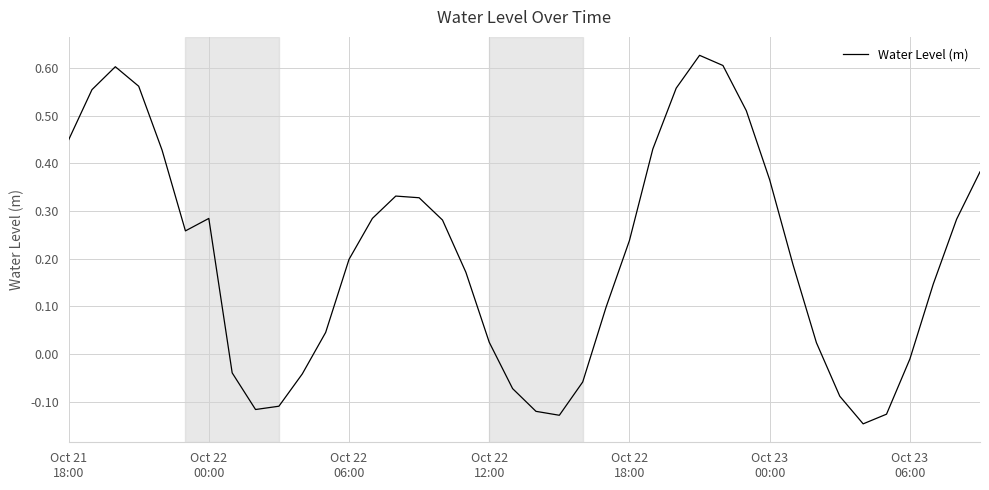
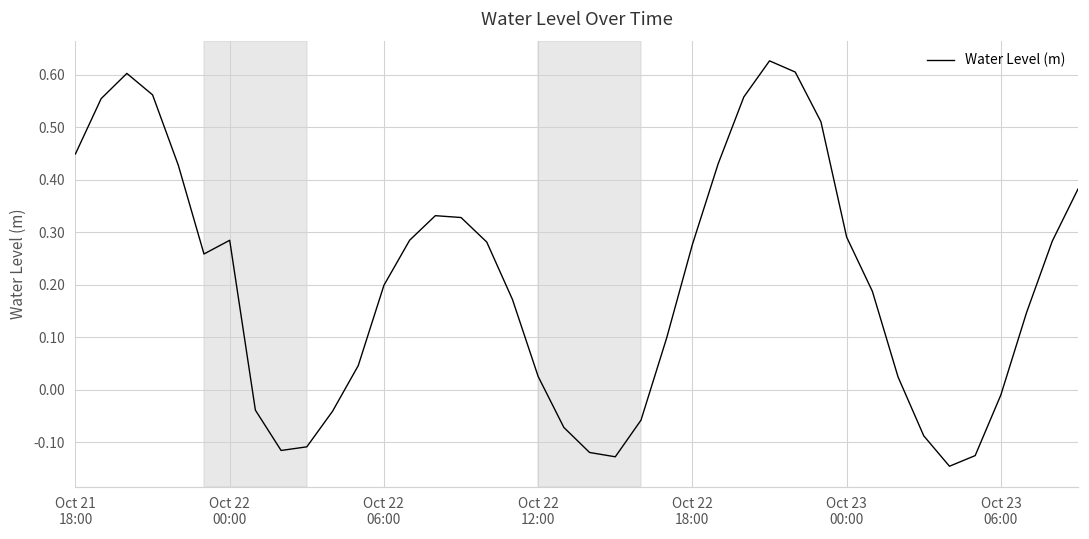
Oct 22 18:00: 0.24 -> 0.28
Oct 23 00:00: 0.37 -> 0.29
